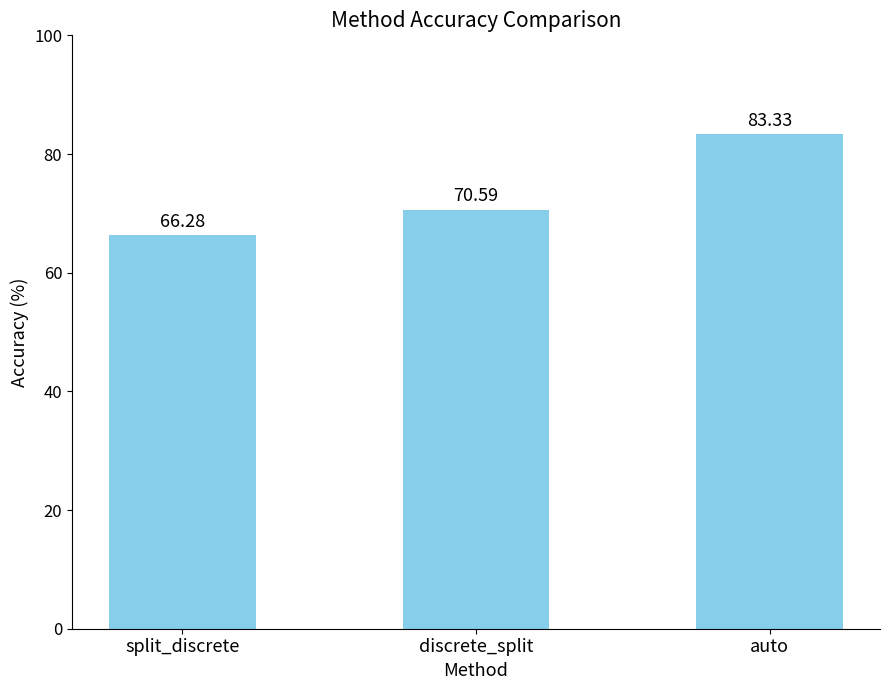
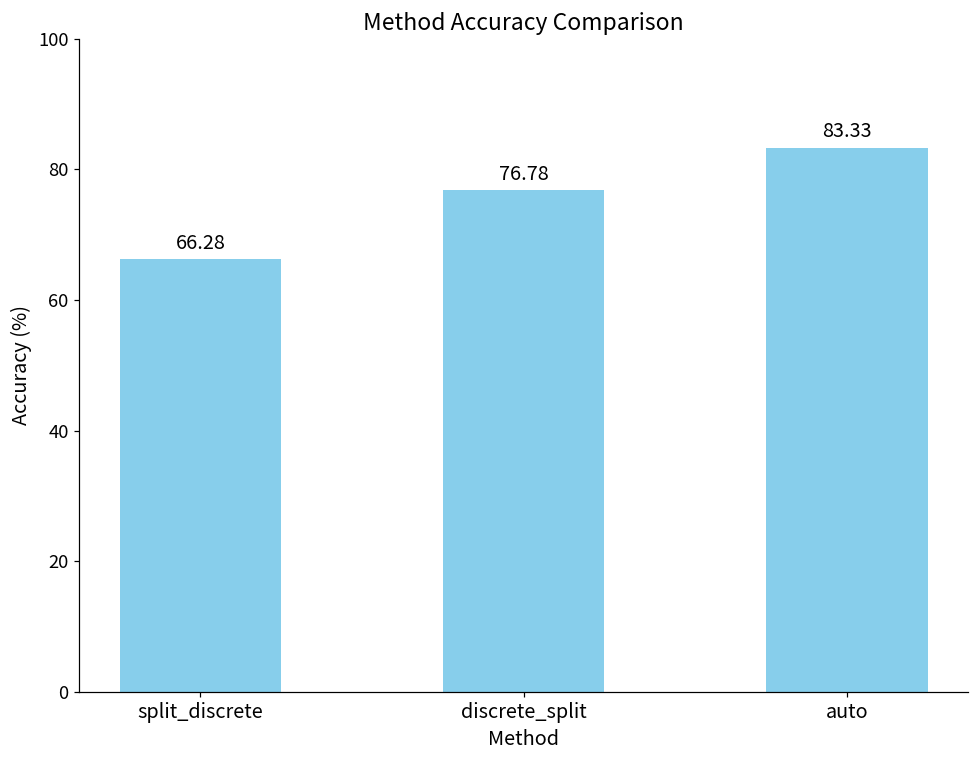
discrete_split: 70.59 -> 76.78
